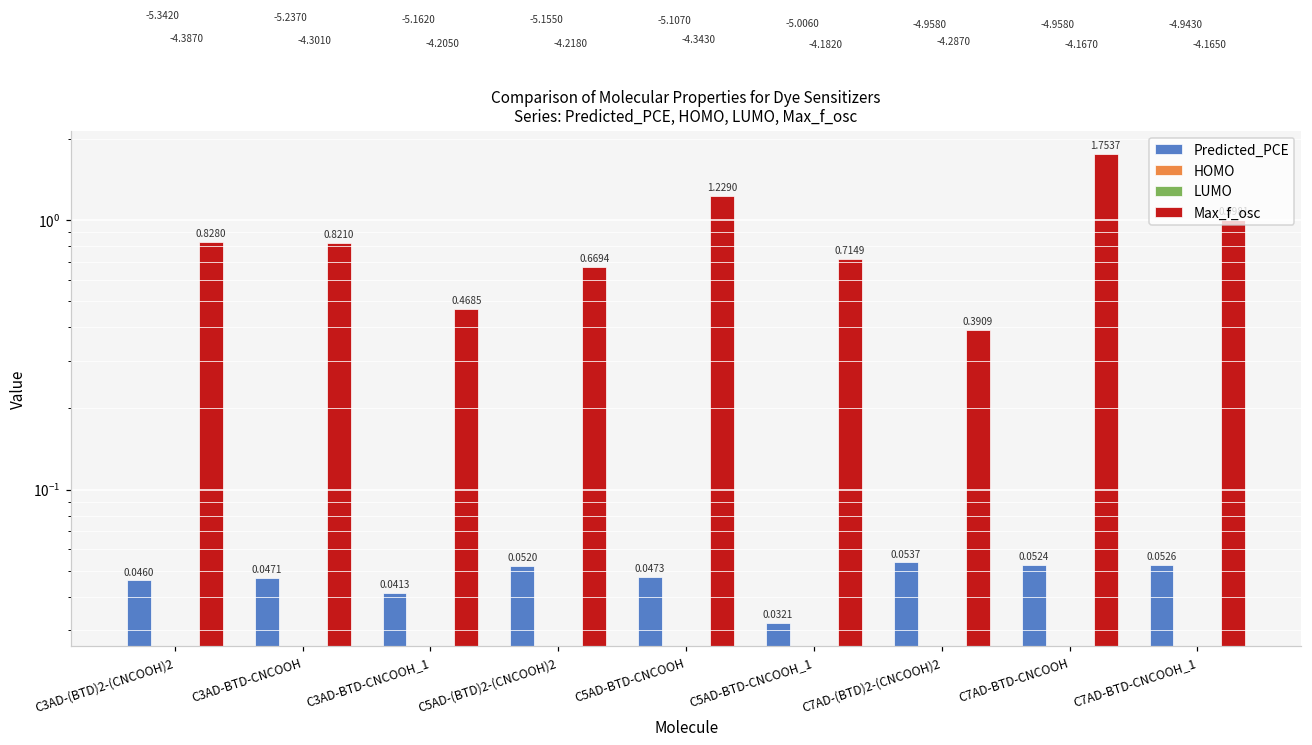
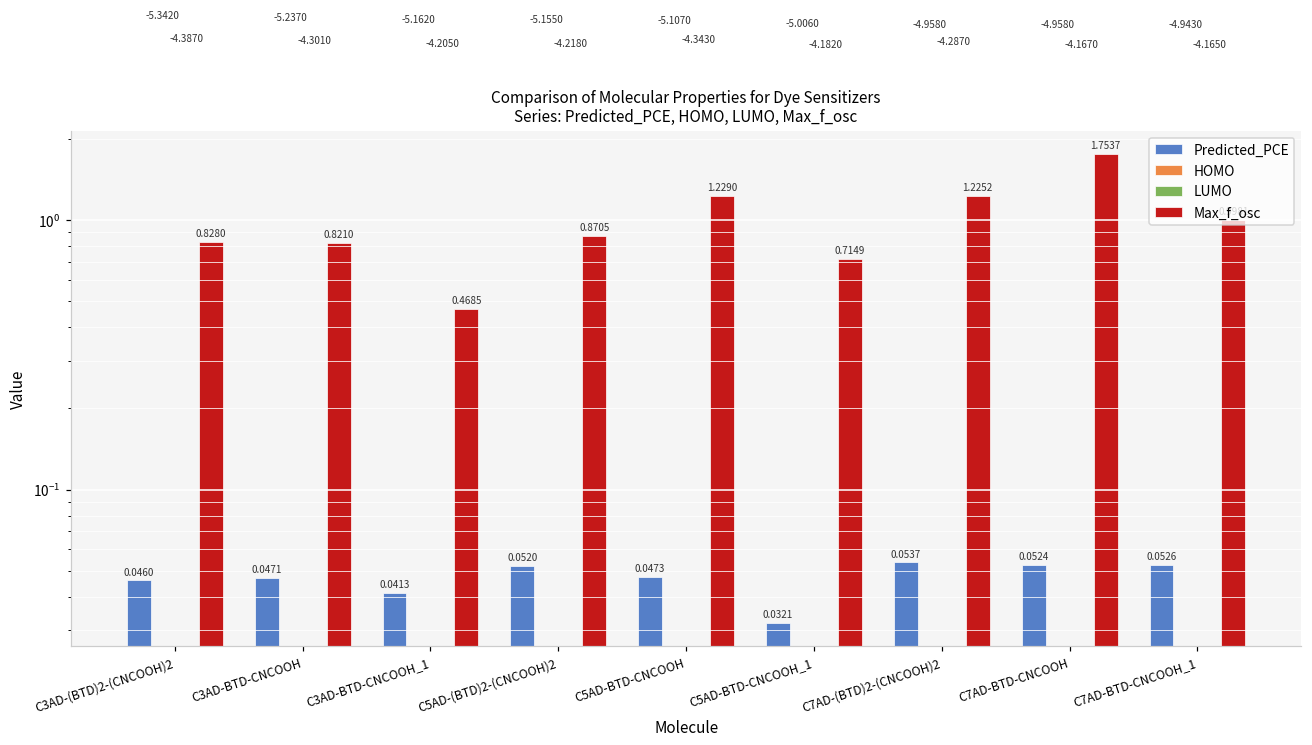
Max_f_osc, C5AD-(BTD)2-(CNCOOH)2: 0.6694 -> 0.8705
Max_f_osc, C7AD-(BTD)2-(CNCOOH)2: 0.3909 -> 1.2252
